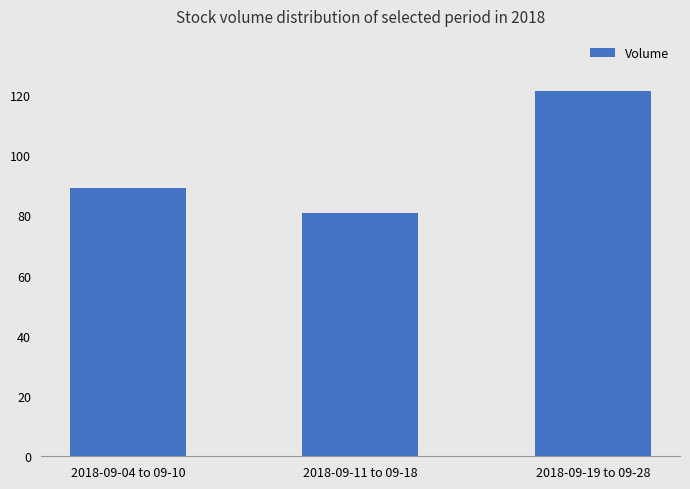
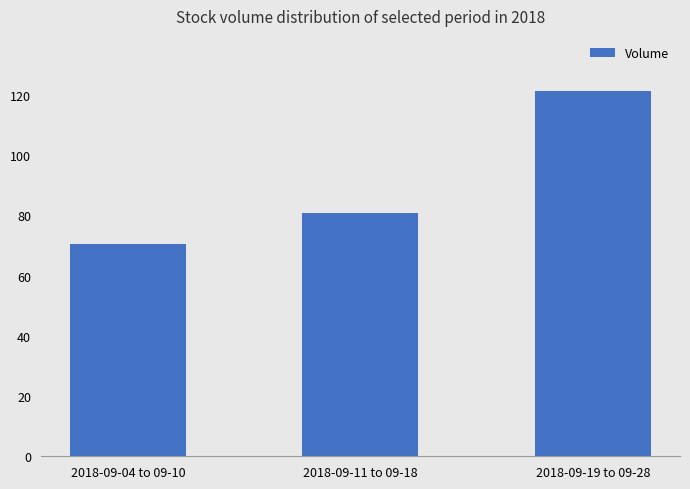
2018-09-04 to 09-10: 89 -> 70
